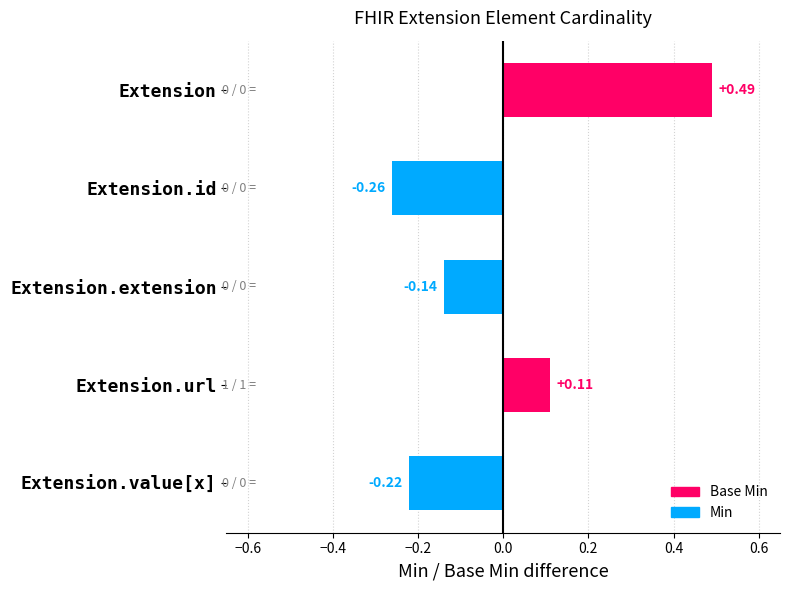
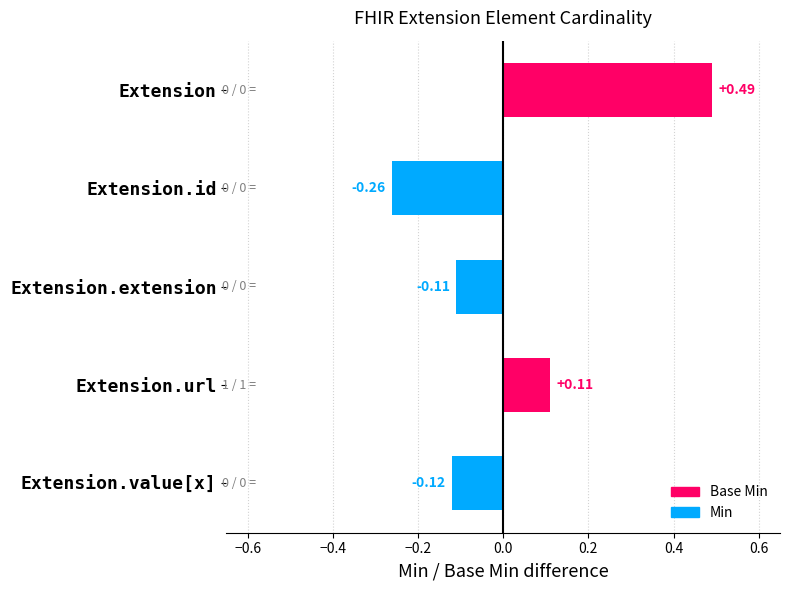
Extension.extension: -0.14 -> -0.11
Extension.value[x]: -0.22 -> -0.12
